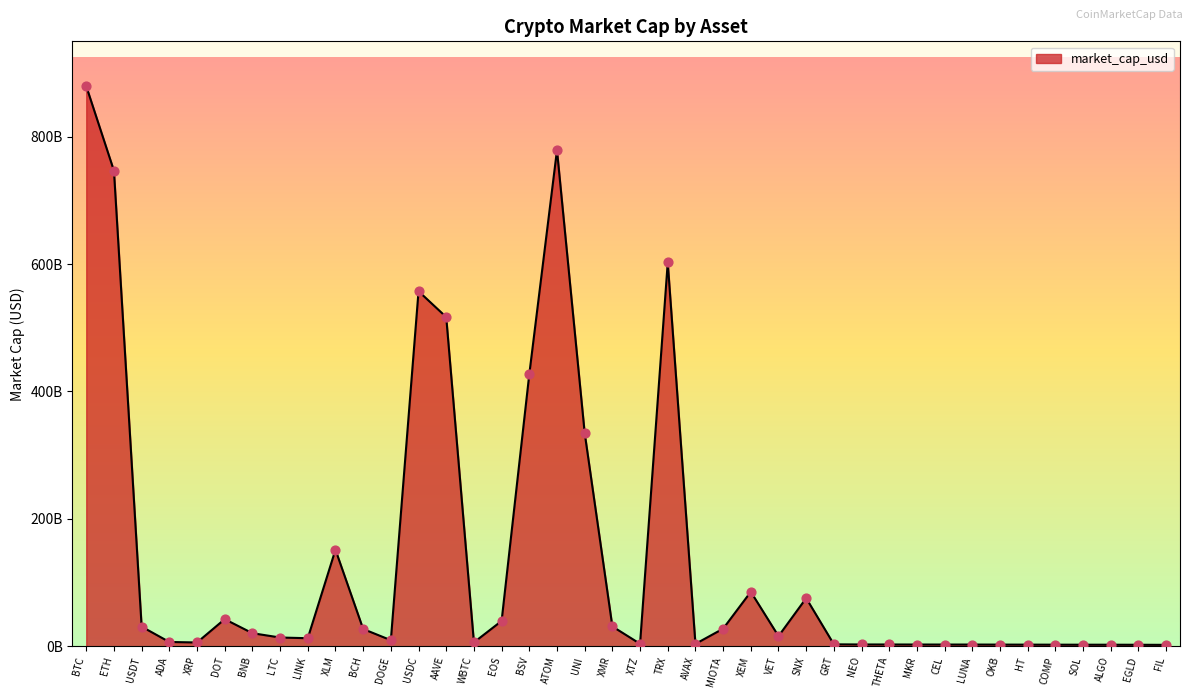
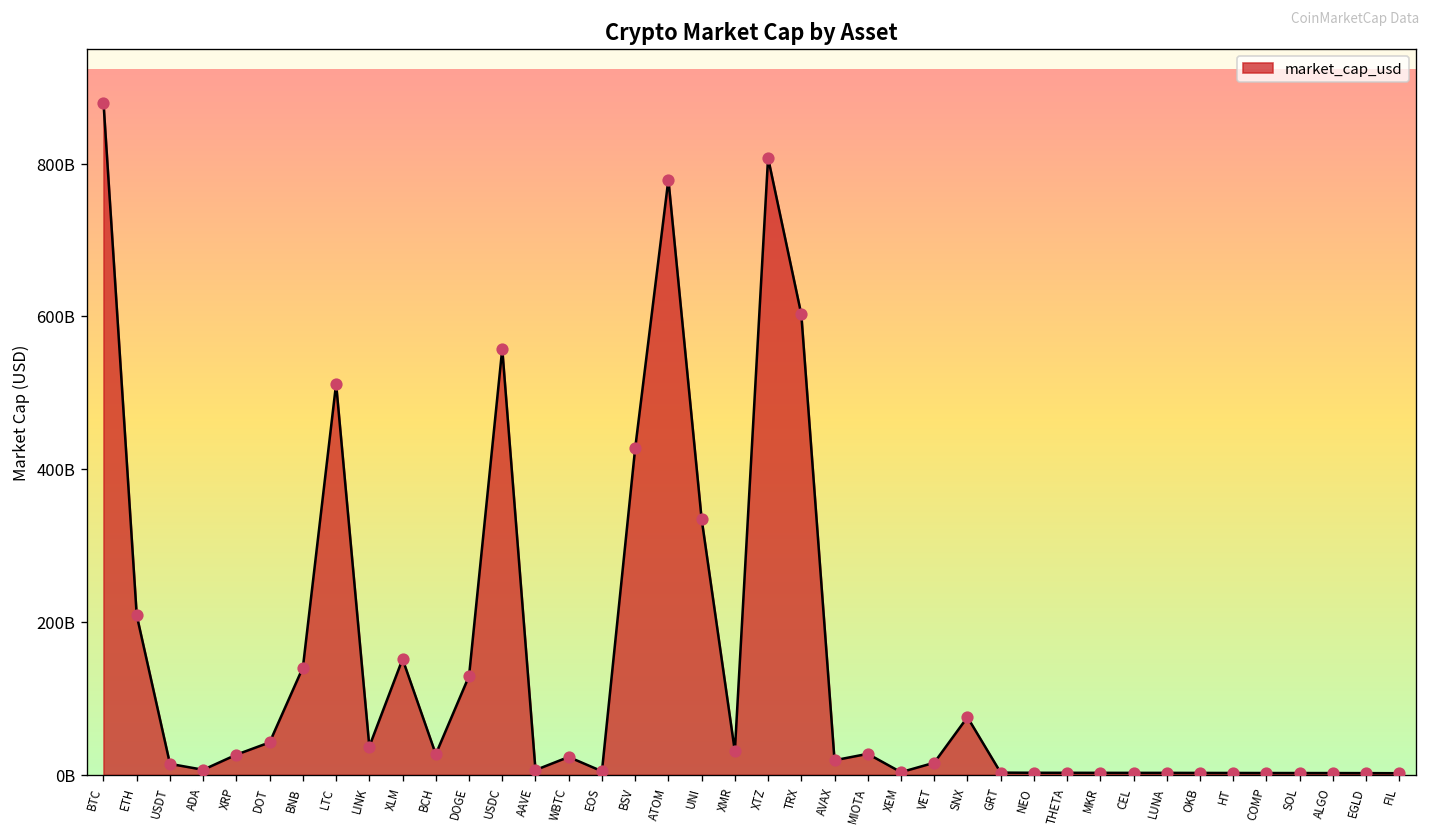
ETH: 750000000000 -> 210000000000
USDT: 30000000000 -> 10000000000
XRP: 10000000000 -> 30000000000
BNB: 20000000000 -> 140000000000
LTC: 10000000000 -> 510000000000
LINK: 10000000000 -> 40000000000
DOGE: 10000000000 -> 130000000000
AAVE: 520000000000 -> 10000000000
WBTC: 10000000000 -> 20000000000
EOS: 40000000000 -> 0
XTZ: 0 -> 810000000000
AVAX: 0 -> 20000000000
XEM: 90000000000 -> 0
